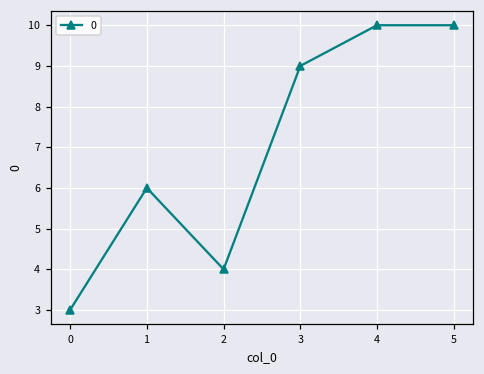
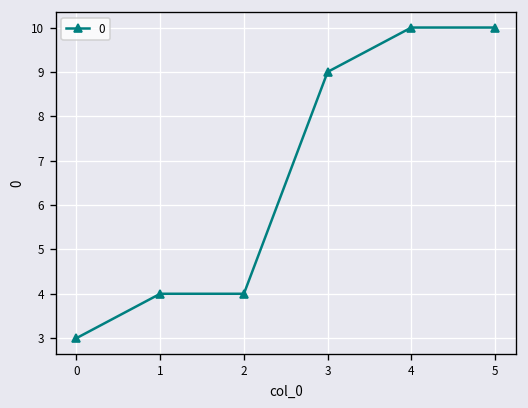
1: 6 -> 4
